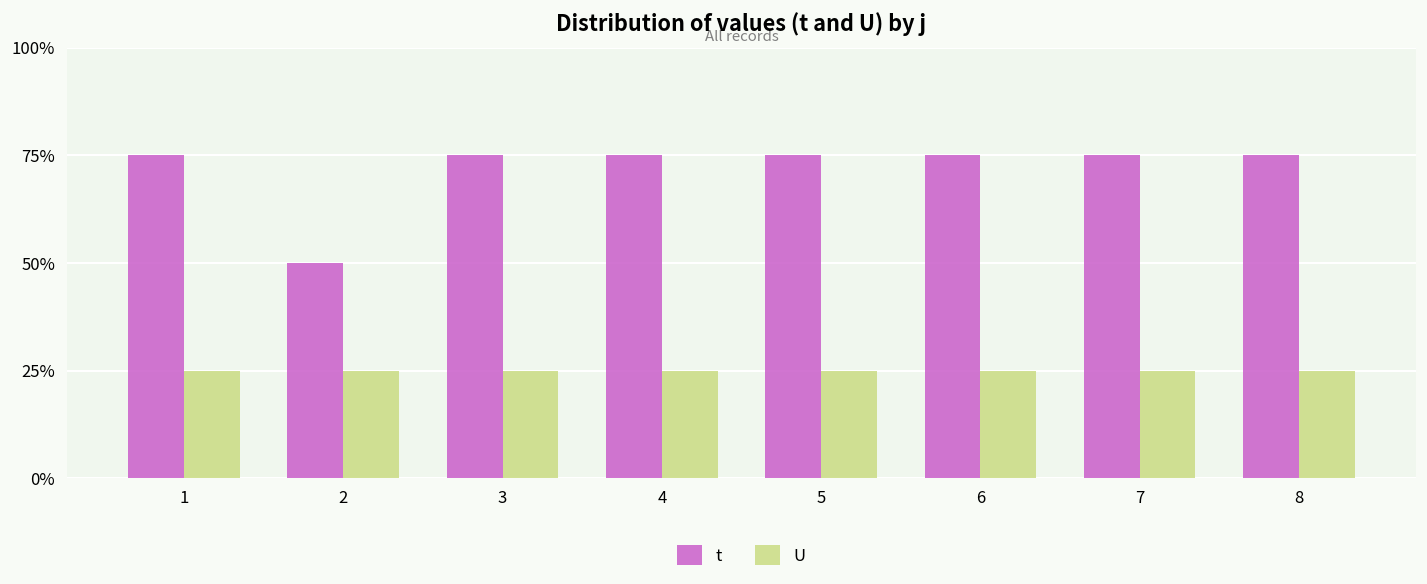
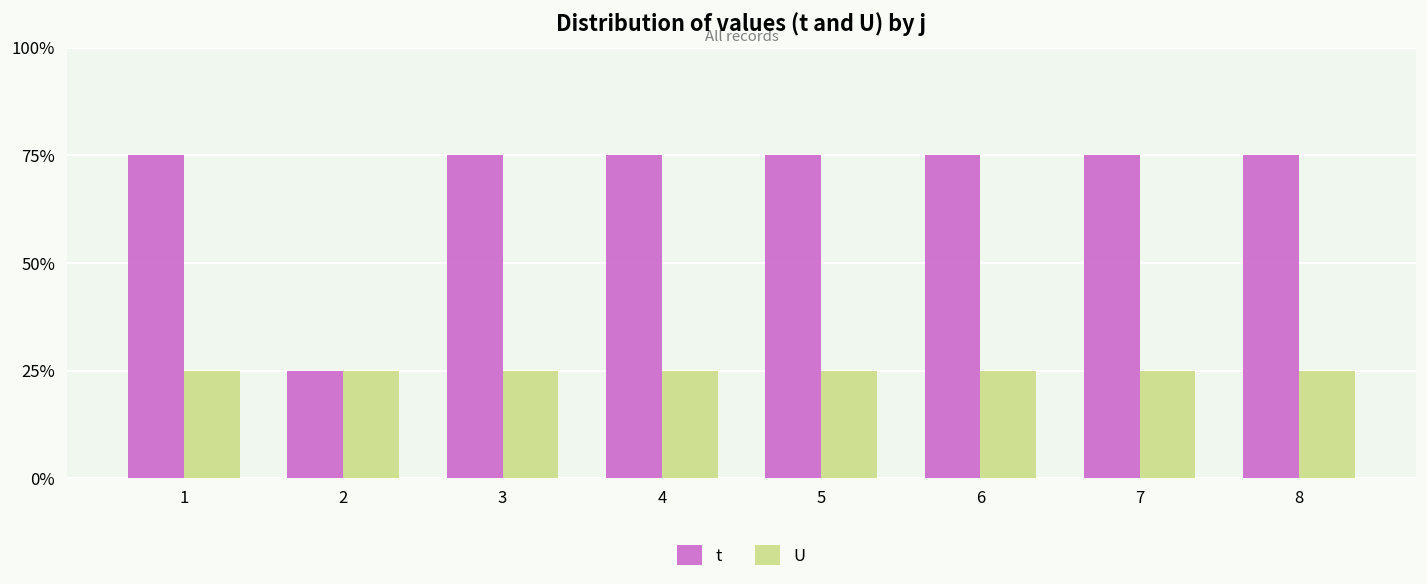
t, 2: 50% -> 25%
